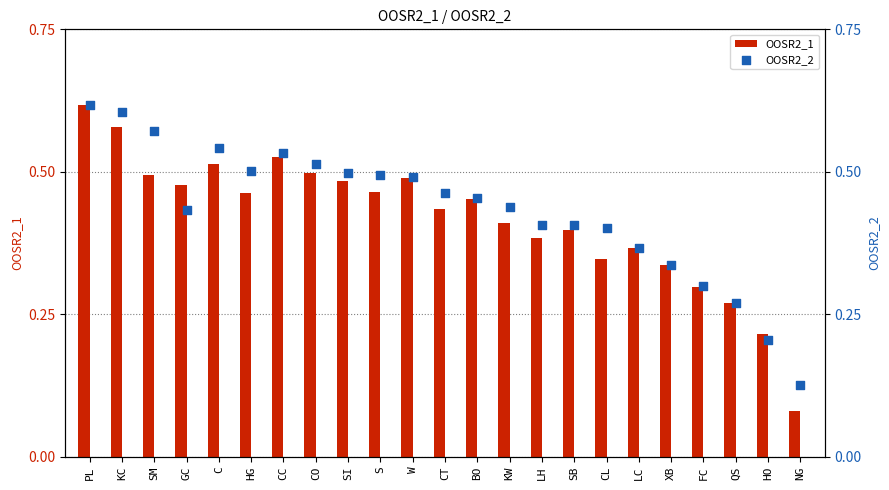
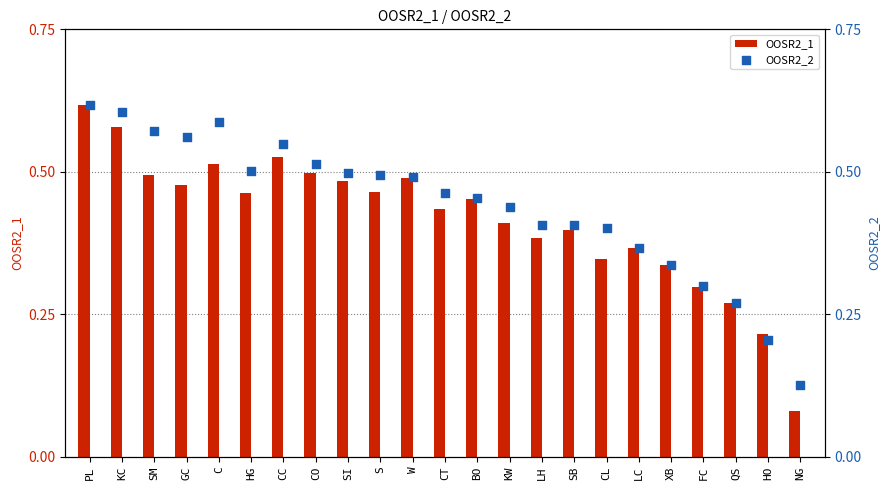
OOSR2_2, GC: 0.43 -> 0.56
OOSR2_2, C: 0.54 -> 0.59
OOSR2_2, CC: 0.53 -> 0.55
